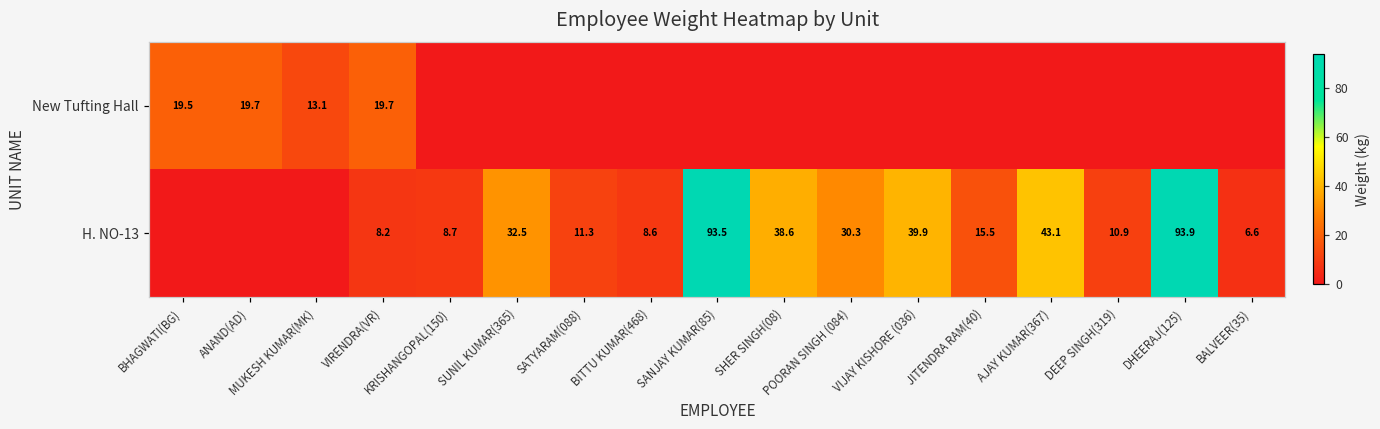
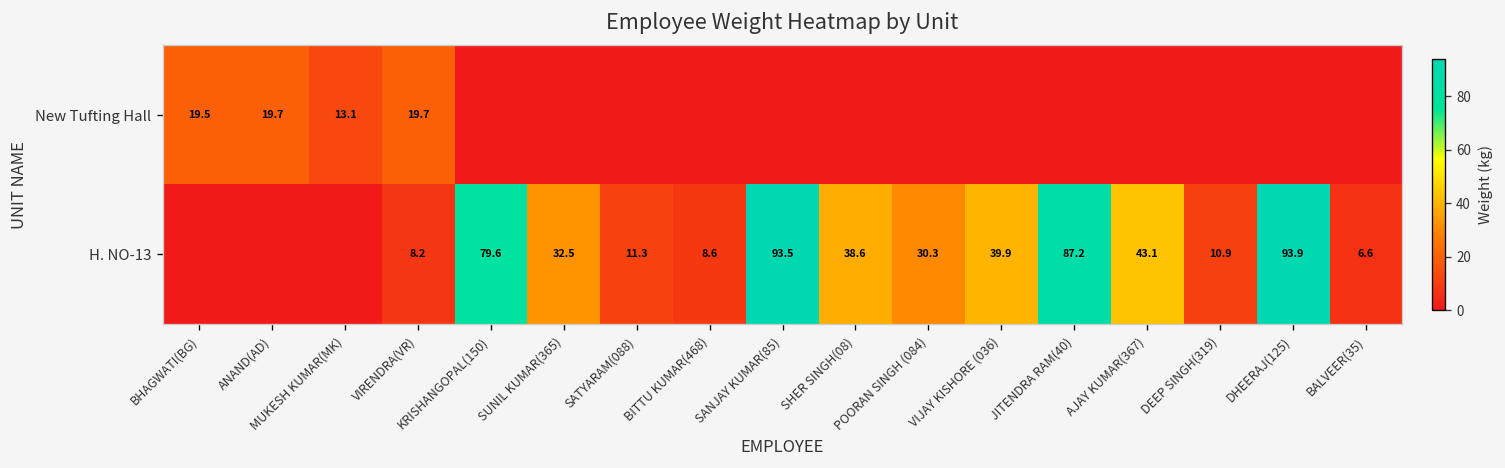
H. NO-13, KRISHANGOPAL(150): 8.7 -> 79.6
H. NO-13, JITENDRA RAM(40): 15.5 -> 87.2
